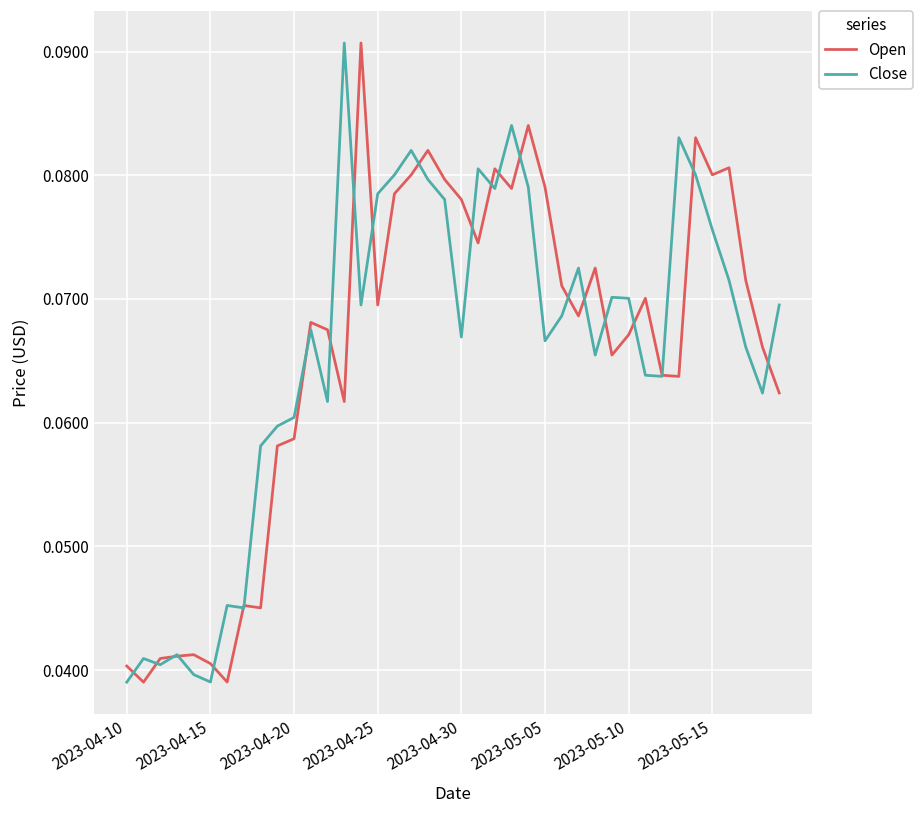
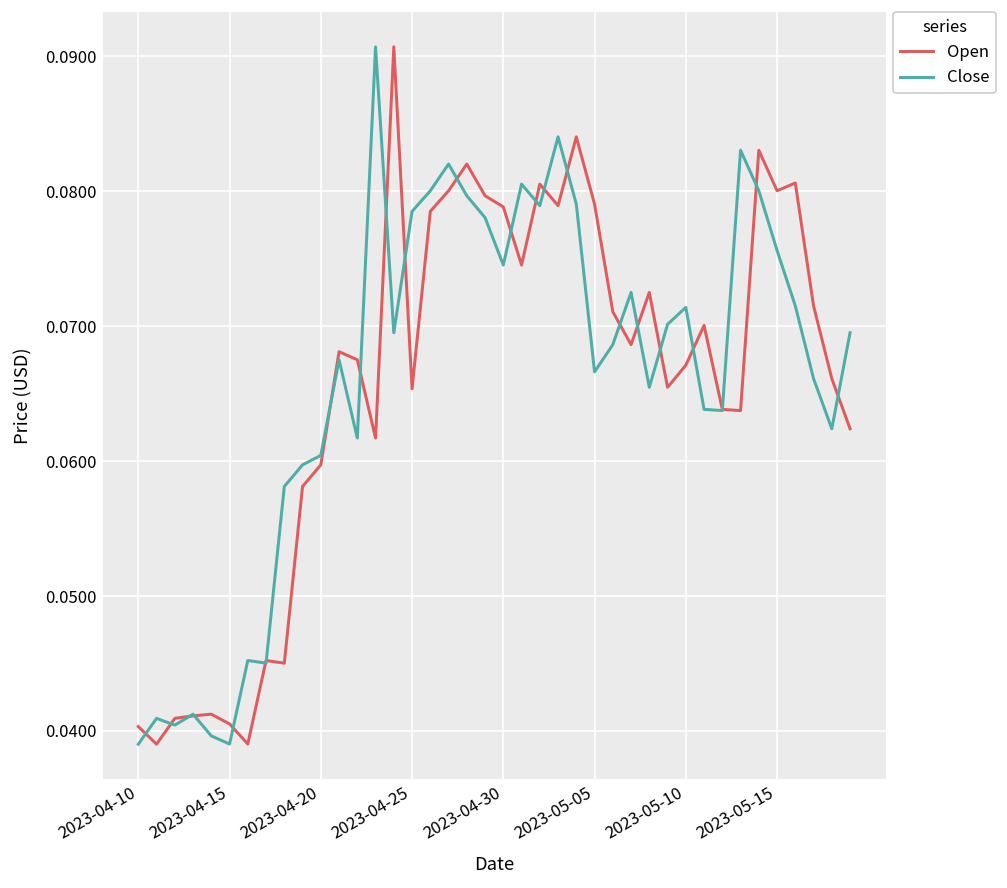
Open, 2023-04-20: 0.0587 -> 0.0597
Open, 2023-04-25: 0.0695 -> 0.0654
Open, 2023-04-30: 0.0780 -> 0.0788
Close, 2023-04-30: 0.0669 -> 0.0745
Close, 2023-05-10: 0.0701 -> 0.0714
